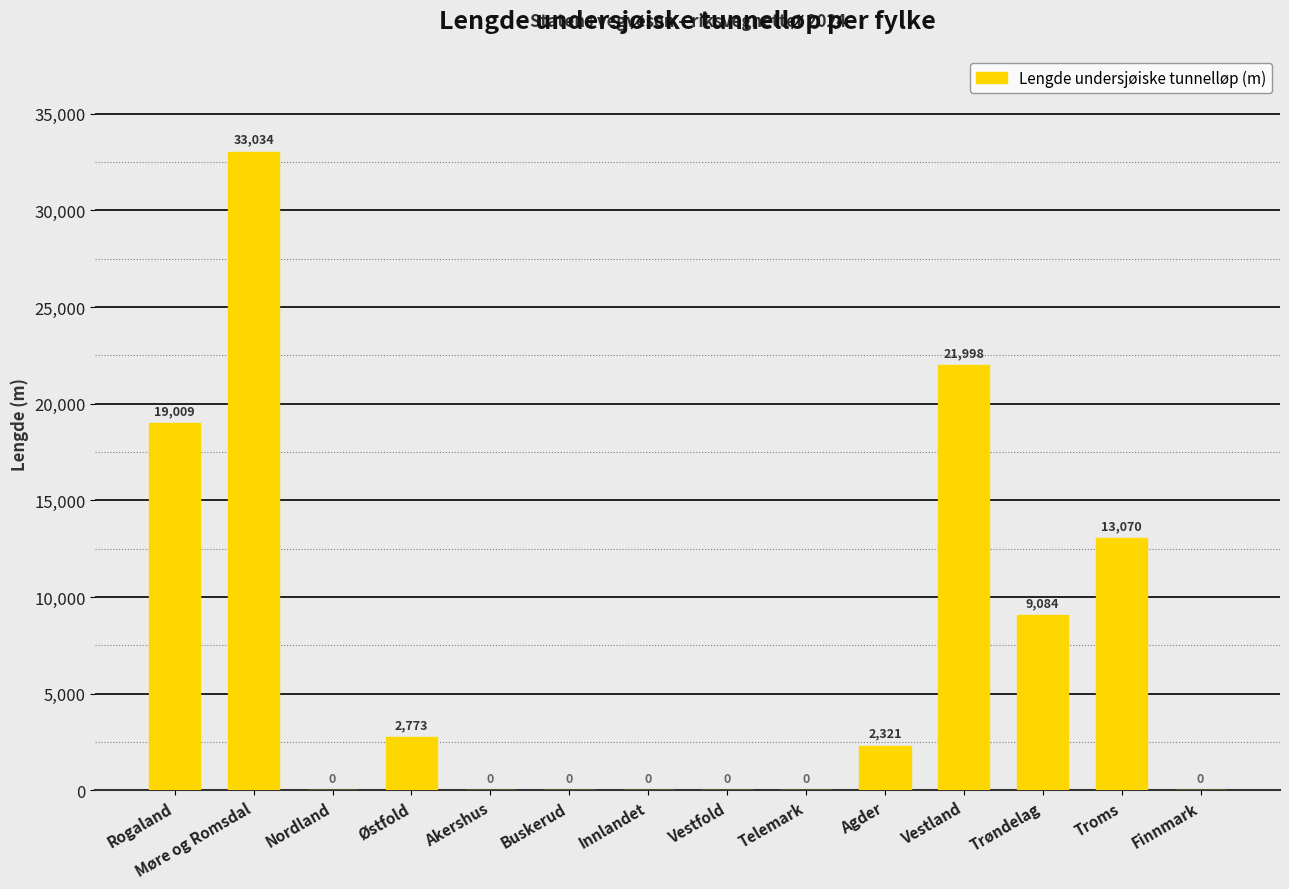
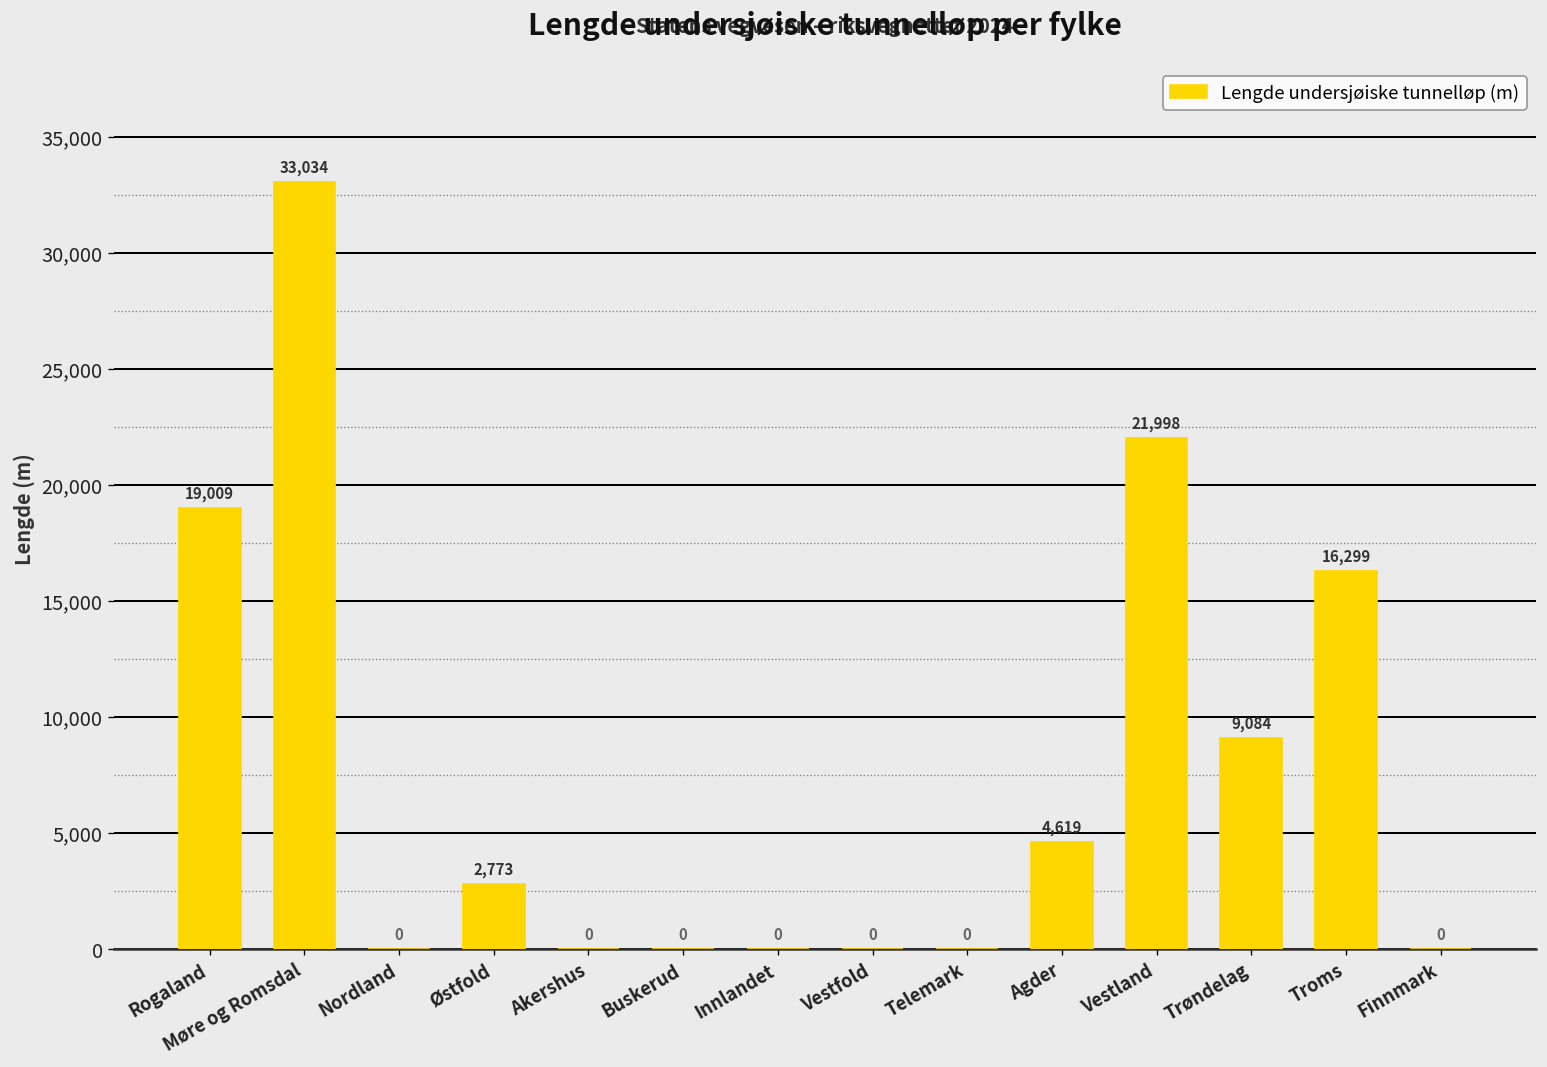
Agder: 2,321 -> 4,619
Troms: 13,070 -> 16,299
